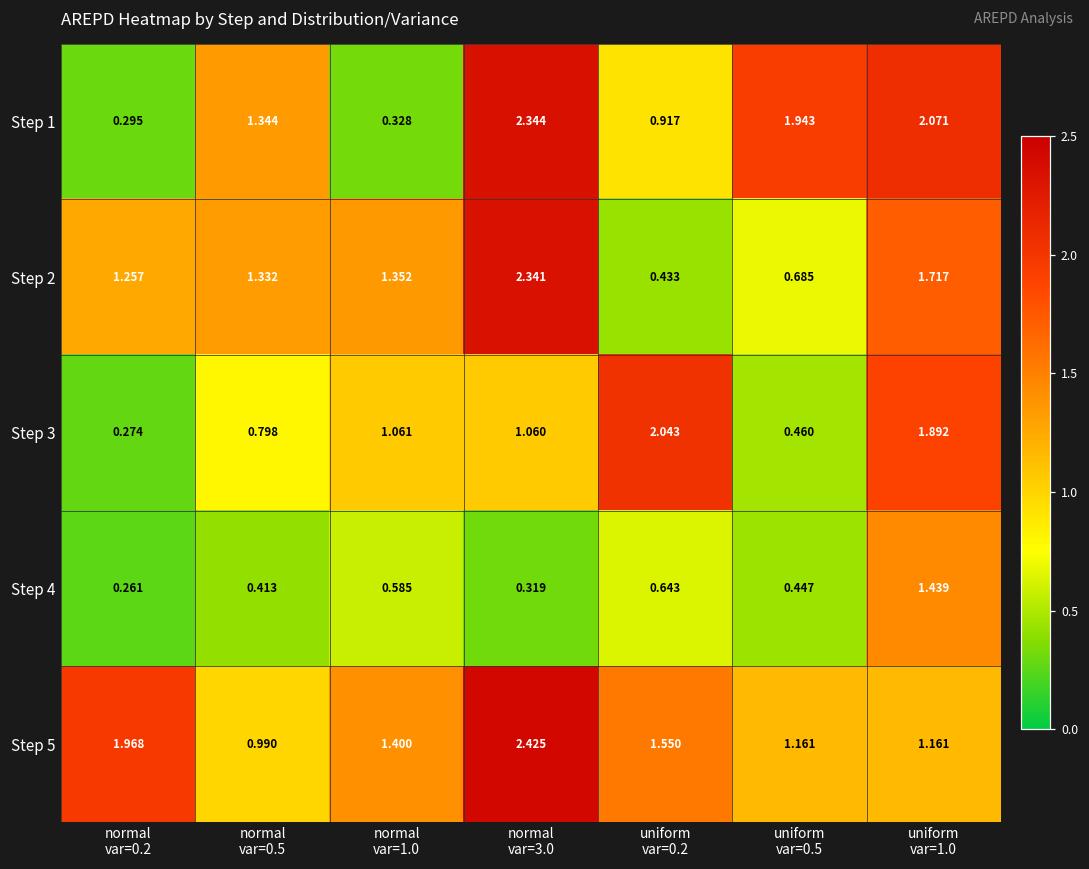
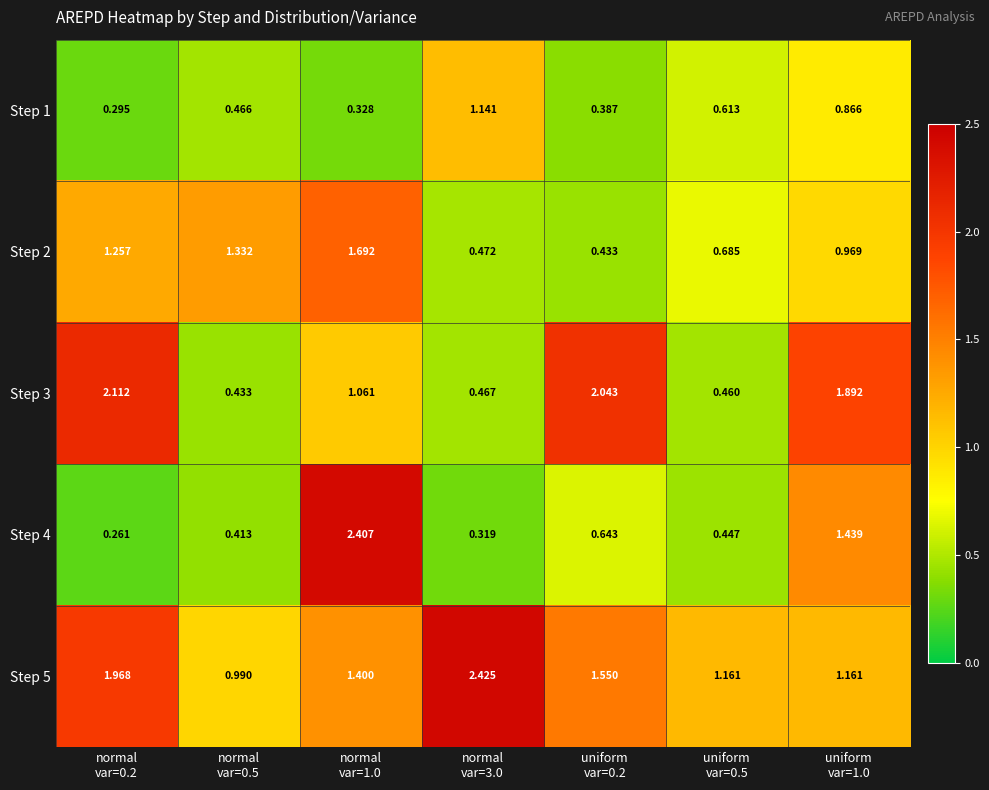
Step 1, normal var=0.5: 1.344 -> 0.466
Step 1, normal var=3.0: 2.344 -> 1.141
Step 1, uniform var=0.2: 0.917 -> 0.387
Step 1, uniform var=0.5: 1.943 -> 0.613
Step 1, uniform var=1.0: 2.071 -> 0.866
Step 2, normal var=1.0: 1.352 -> 1.692
Step 2, normal var=3.0: 2.341 -> 0.472
Step 2, uniform var=1.0: 1.717 -> 0.969
Step 3, normal var=0.2: 0.274 -> 2.112
Step 3, normal var=0.5: 0.798 -> 0.433
Step 3, normal var=3.0: 1.060 -> 0.467
Step 4, normal var=1.0: 0.585 -> 2.407
